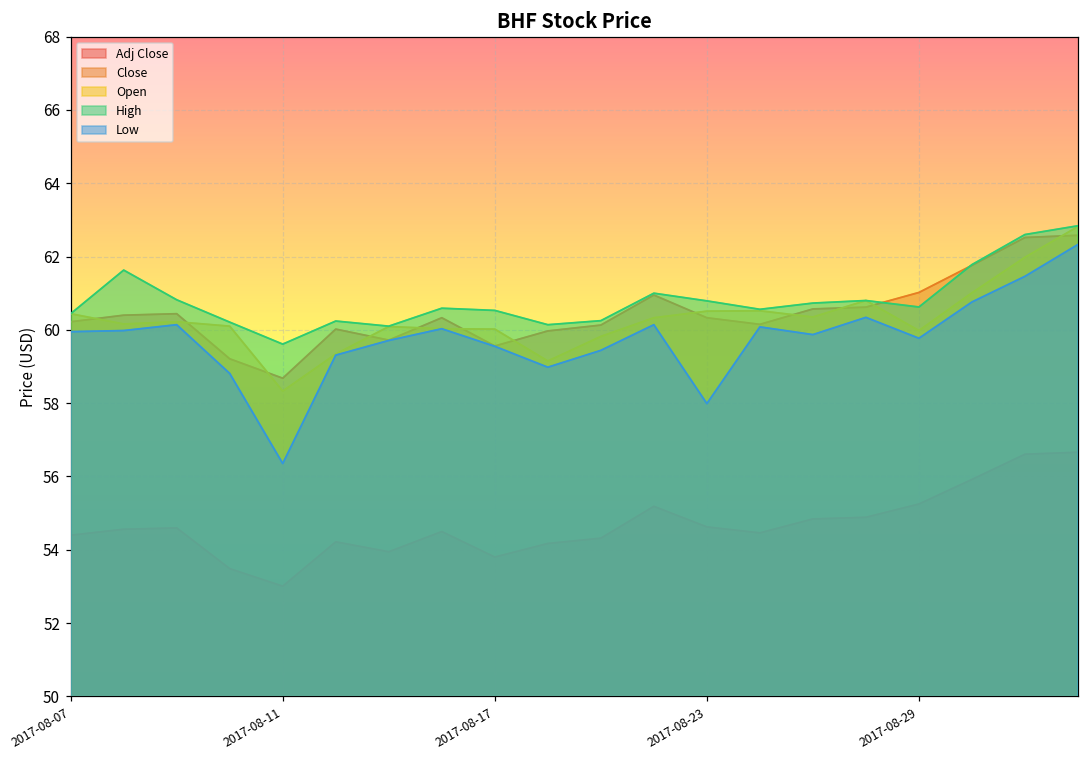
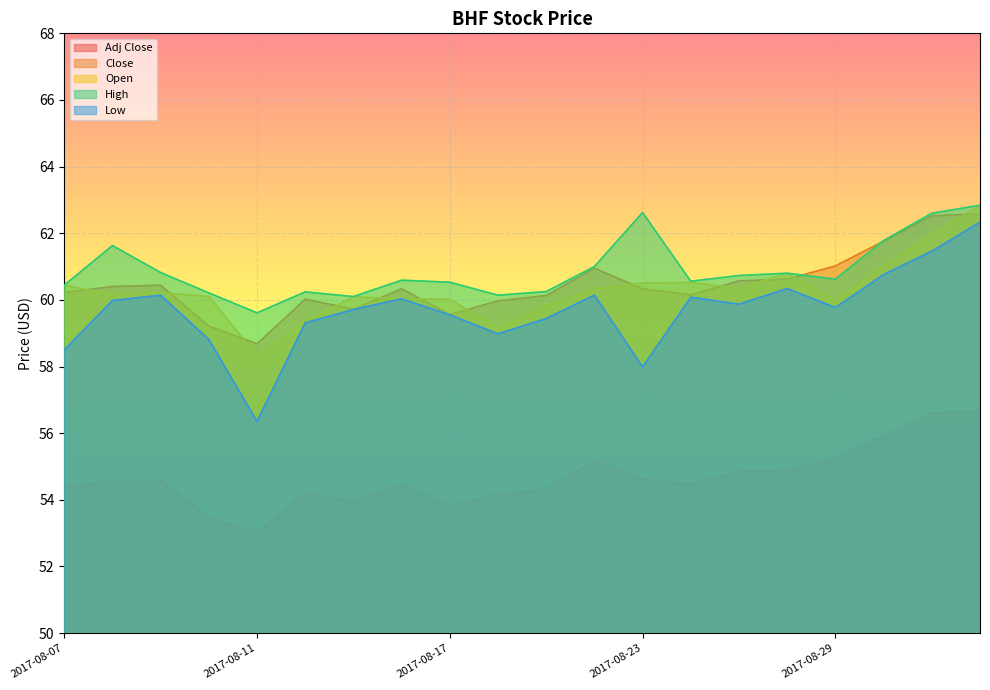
Low, 2017-08-07: 60.0 -> 58.5
High, 2017-08-23: 60.8 -> 62.6
